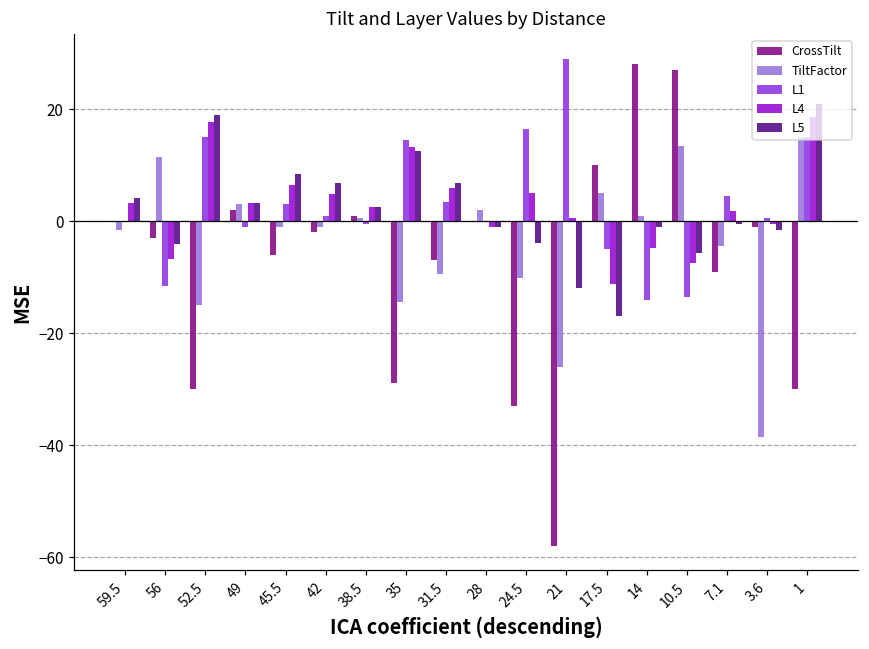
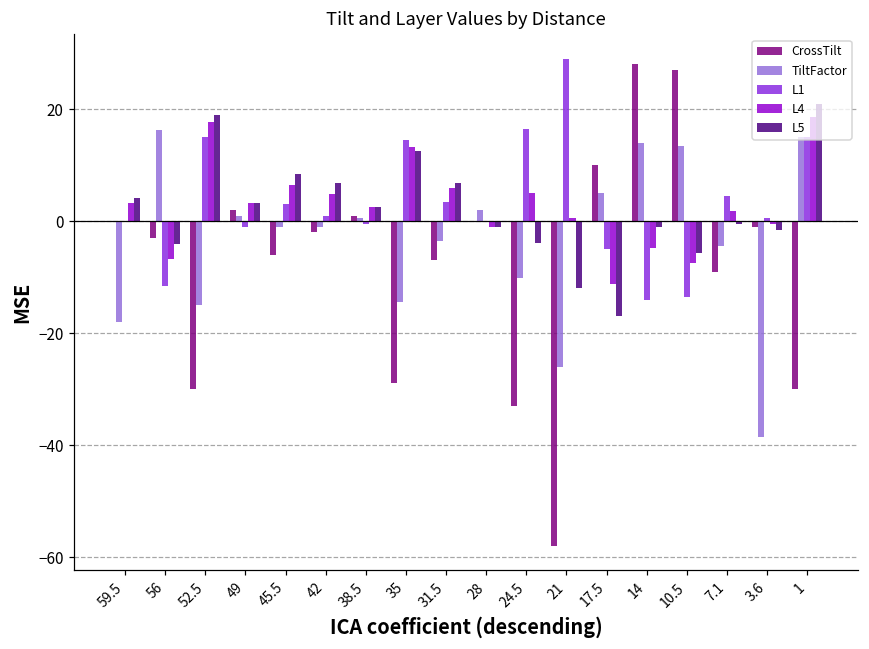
TiltFactor, 59.5: -2 -> -18
TiltFactor, 56: 12 -> 16
TiltFactor, 49: 3 -> 1
TiltFactor, 31.5: -9 -> -4
TiltFactor, 14: 1 -> 14
